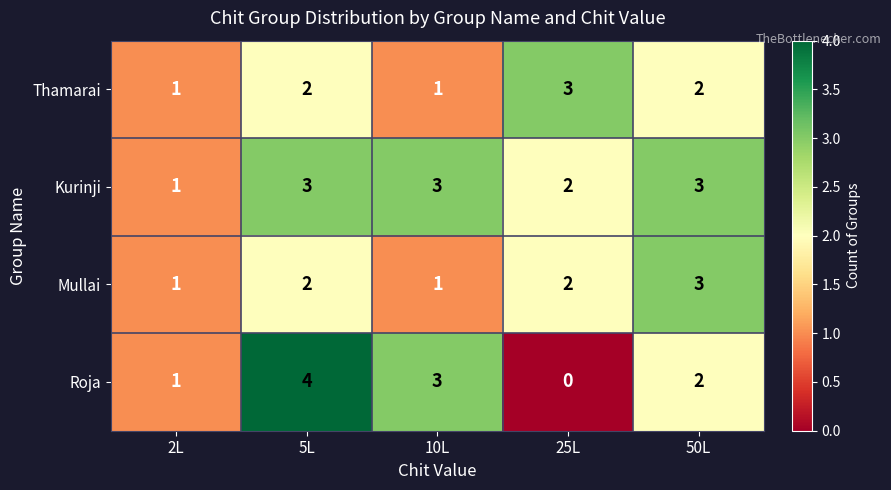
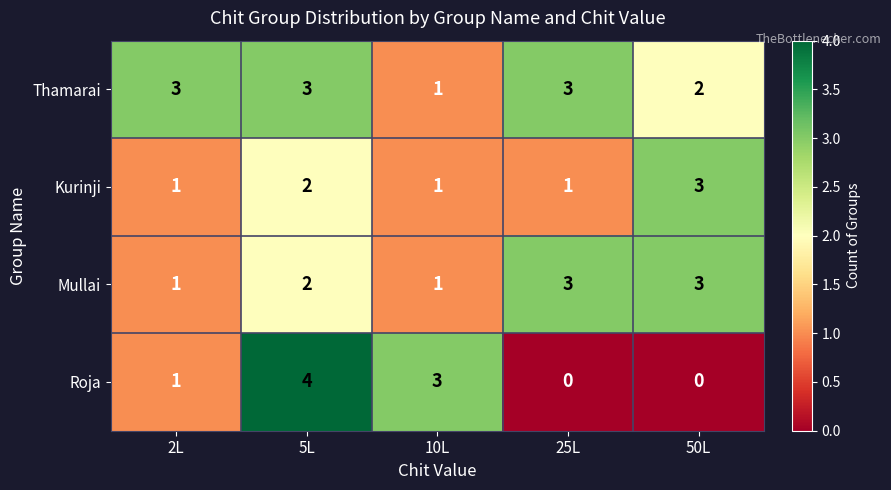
Thamarai, 2L: 1 -> 3
Thamarai, 5L: 2 -> 3
Kurinji, 5L: 3 -> 2
Kurinji, 10L: 3 -> 1
Kurinji, 25L: 2 -> 1
Mullai, 25L: 2 -> 3
Roja, 50L: 2 -> 0
